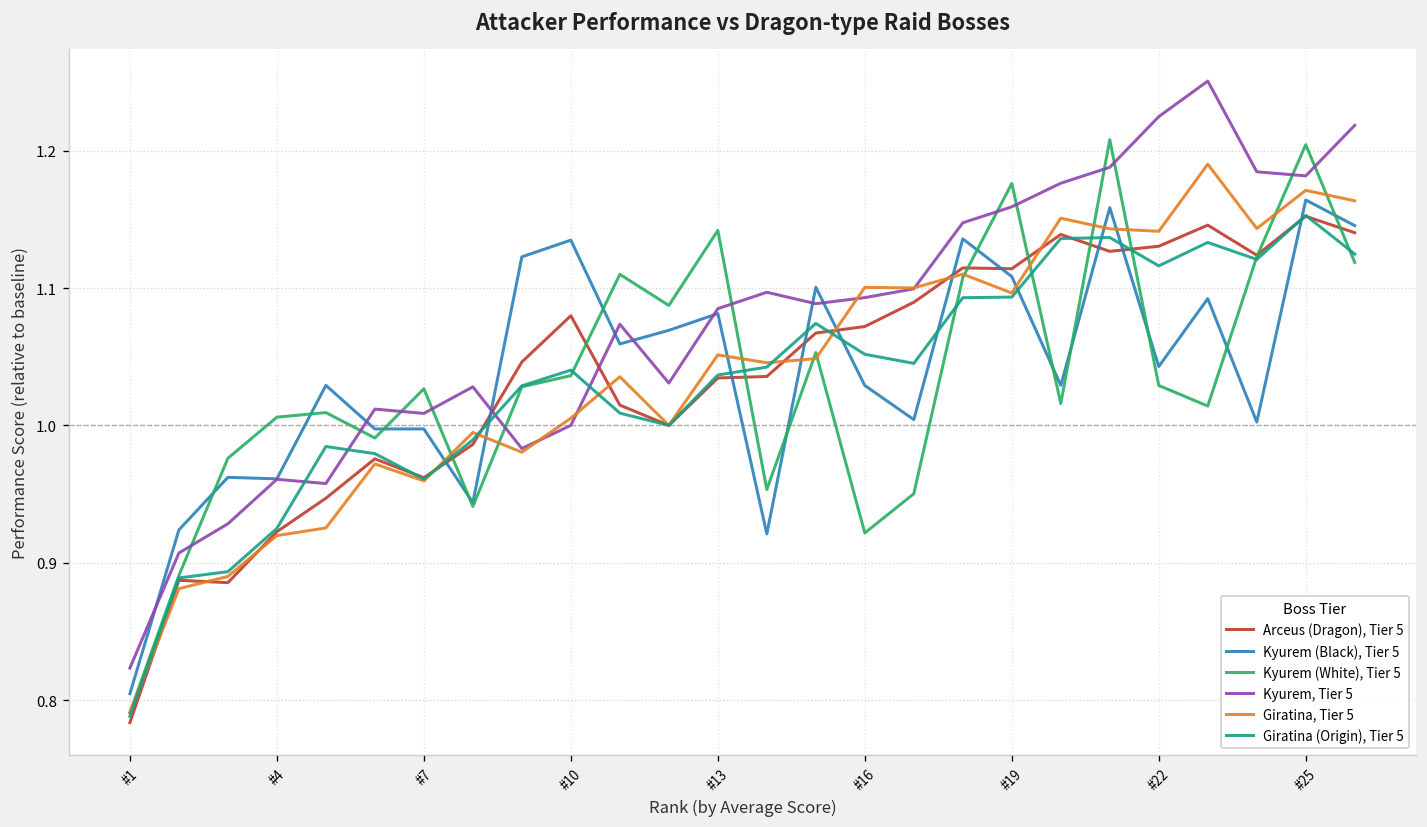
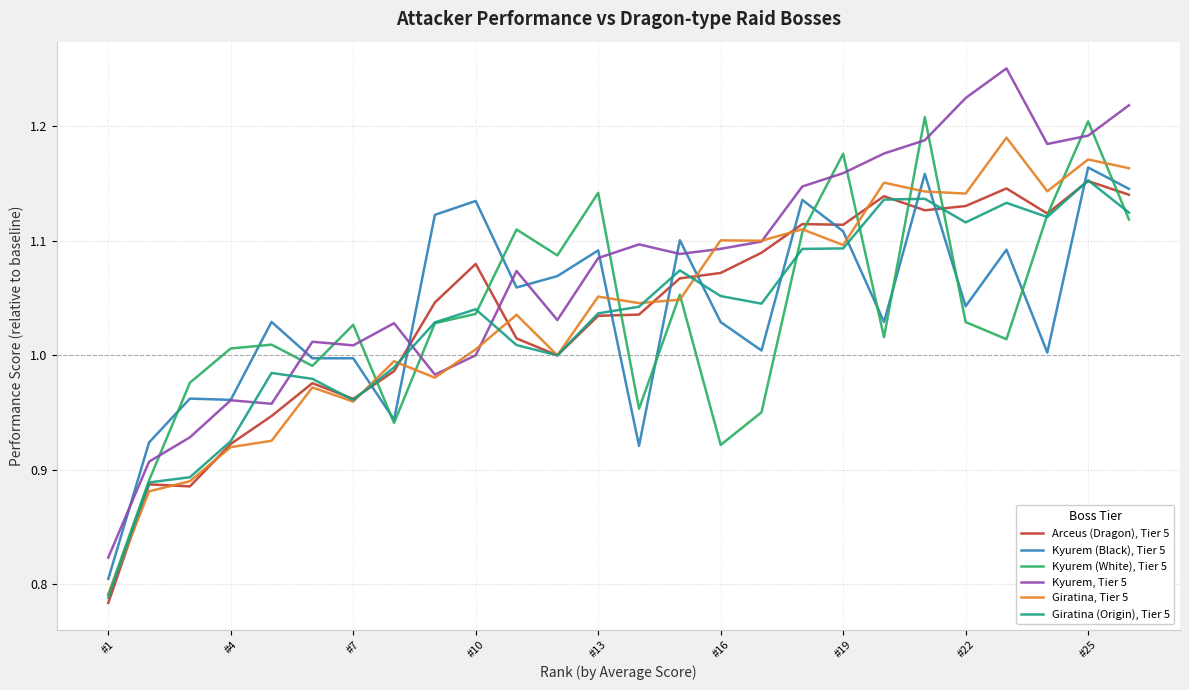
Kyurem (Black), Tier 5, #13: 1.081 -> 1.092
Kyurem, Tier 5, #25: 1.182 -> 1.192
